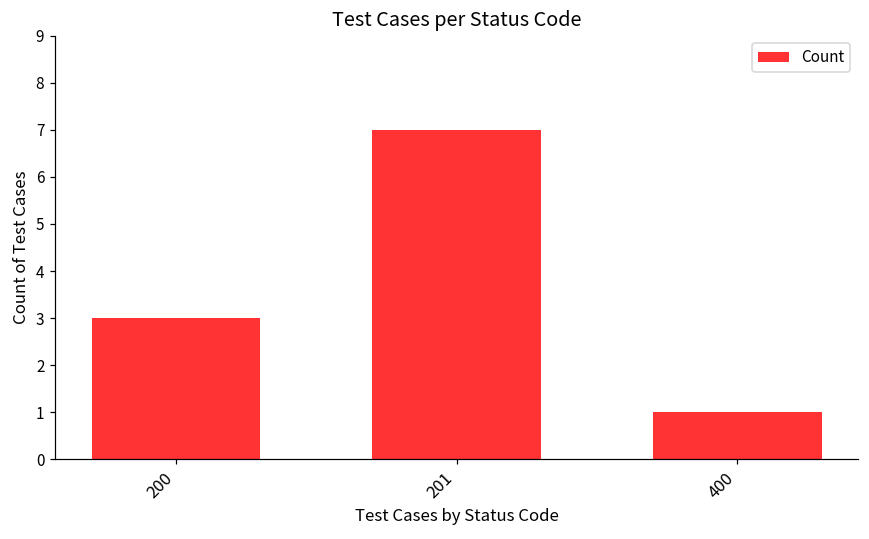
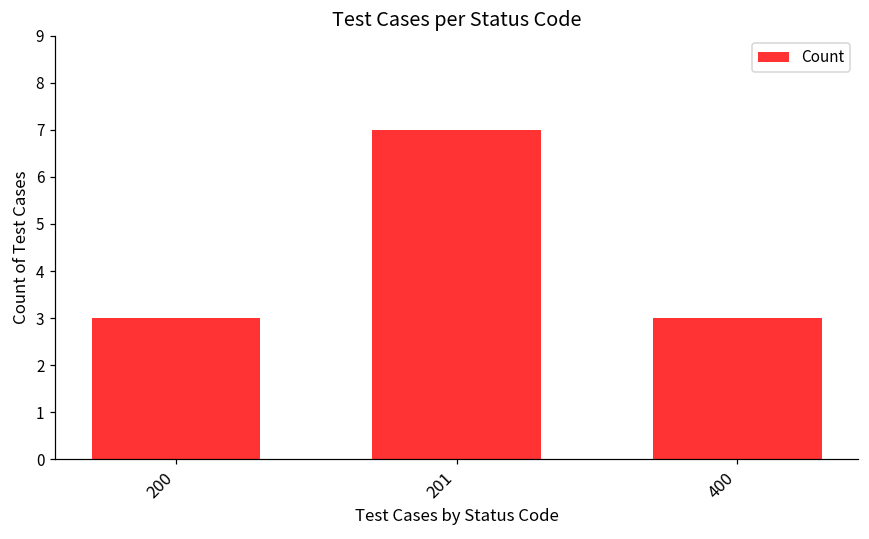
400: 1 -> 3
